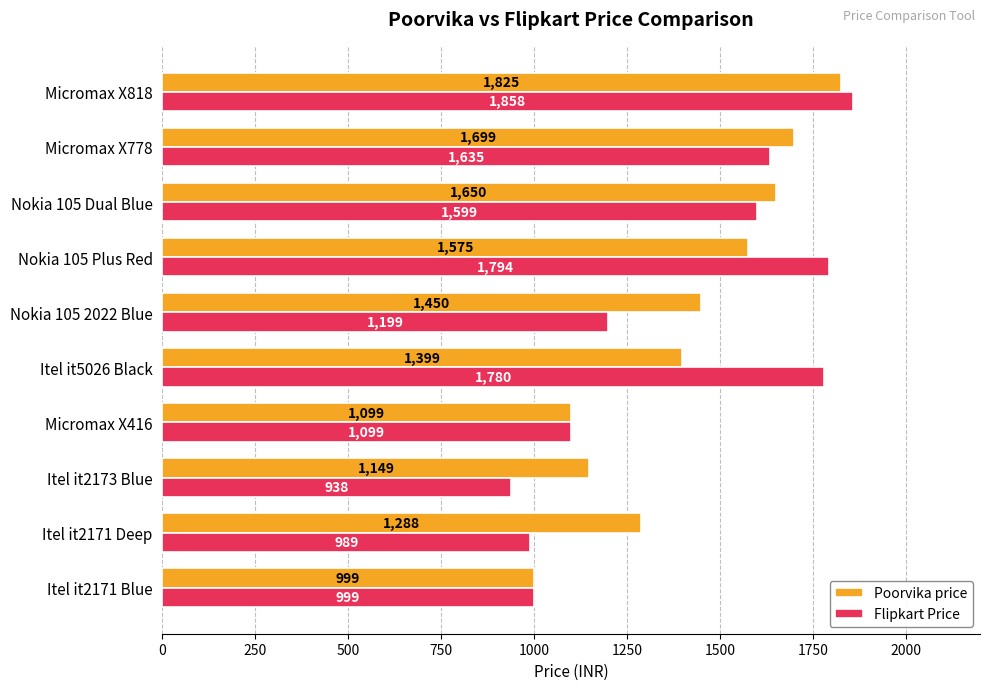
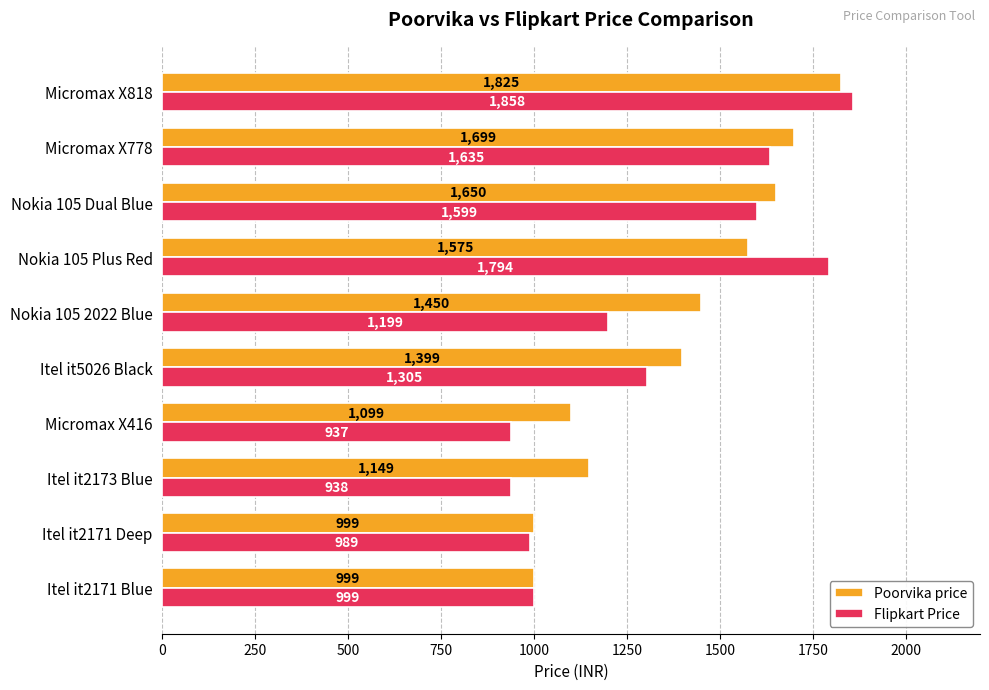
Flipkart Price, Itel it5026 Black: 1,780 -> 1,305
Flipkart Price, Micromax X416: 1,099 -> 937
Poorvika price, Itel it2171 Deep: 1,288 -> 999
